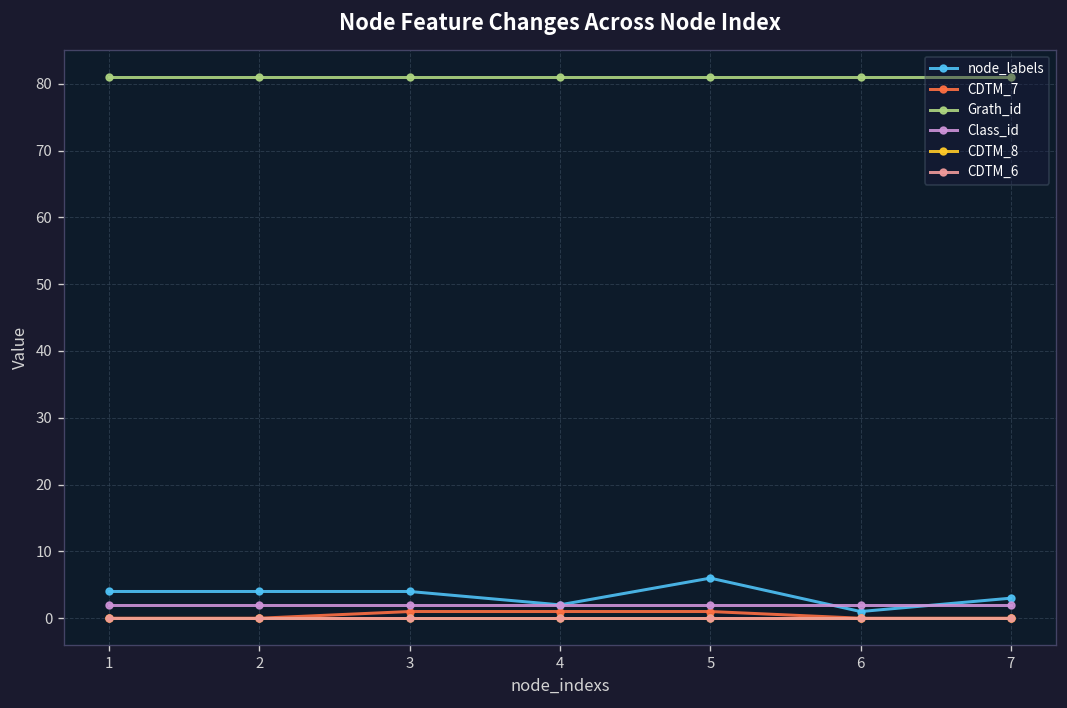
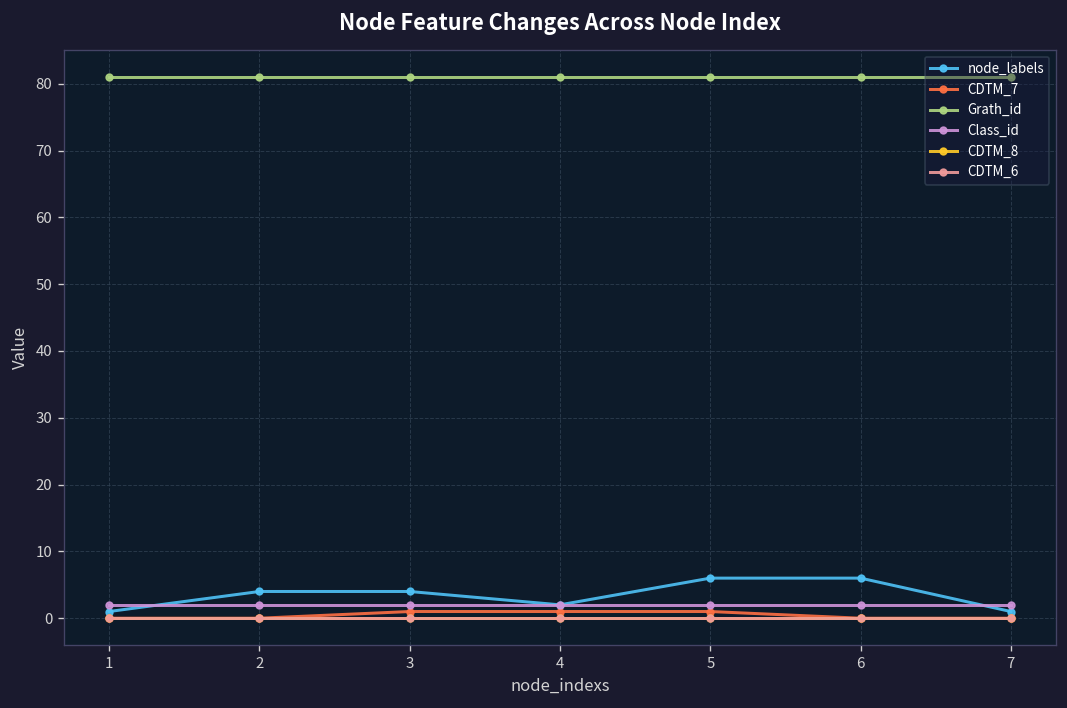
node_labels, 1: 4 -> 1
node_labels, 6: 1 -> 6
node_labels, 7: 3 -> 1
